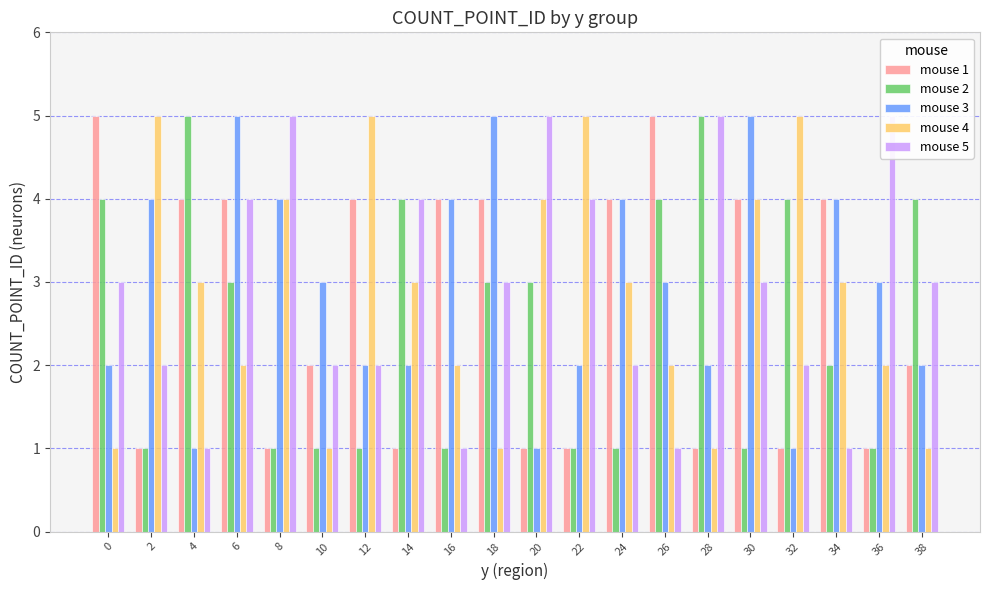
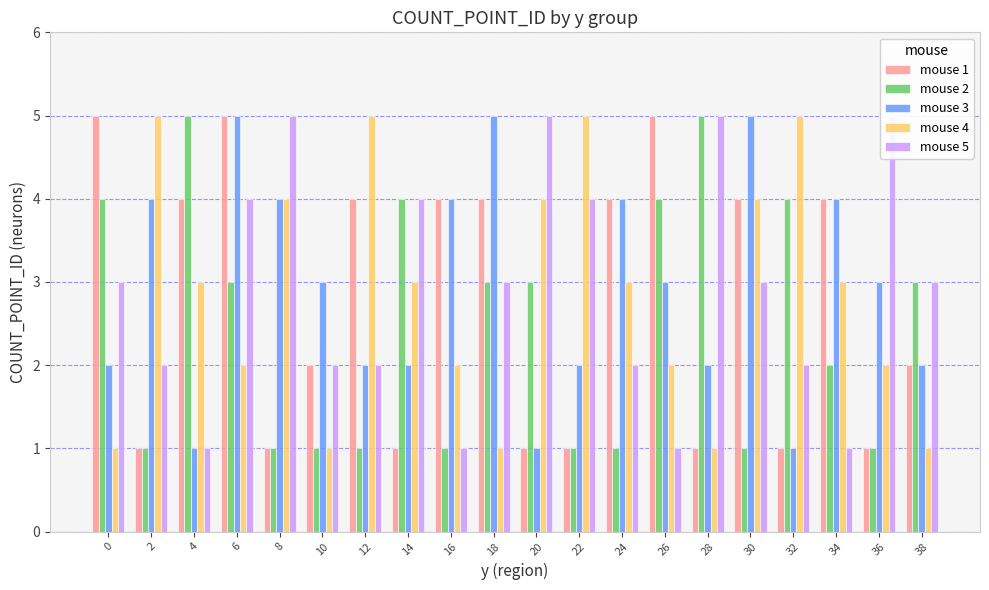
mouse 1, 6: 4 -> 5
mouse 2, 38: 4 -> 3
